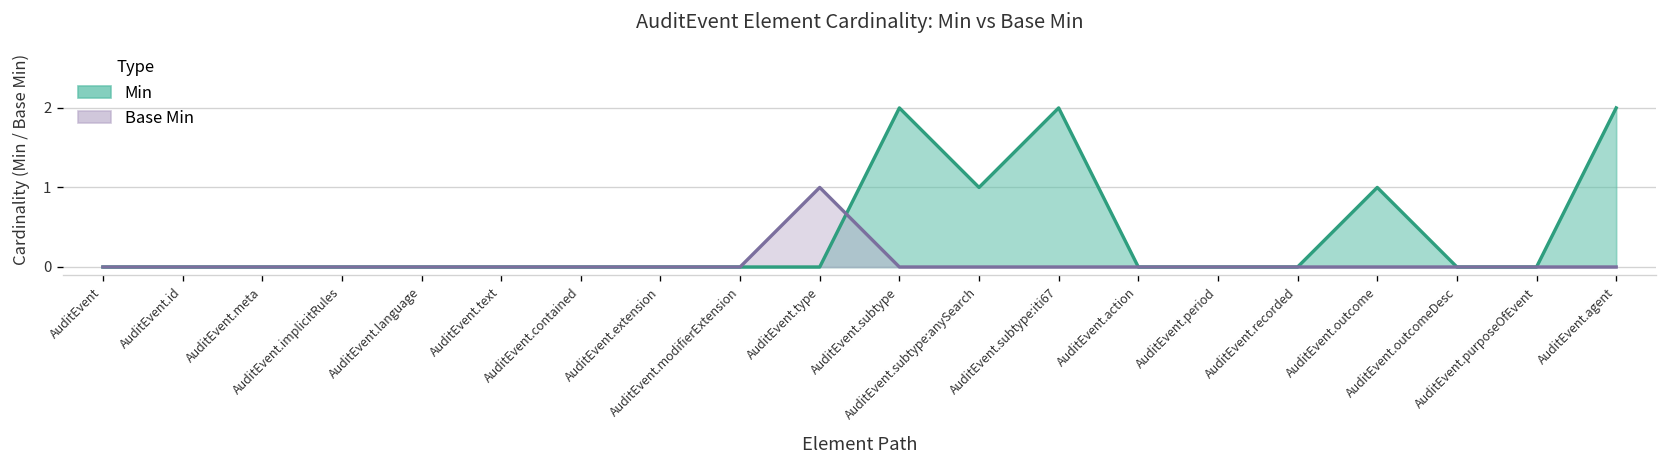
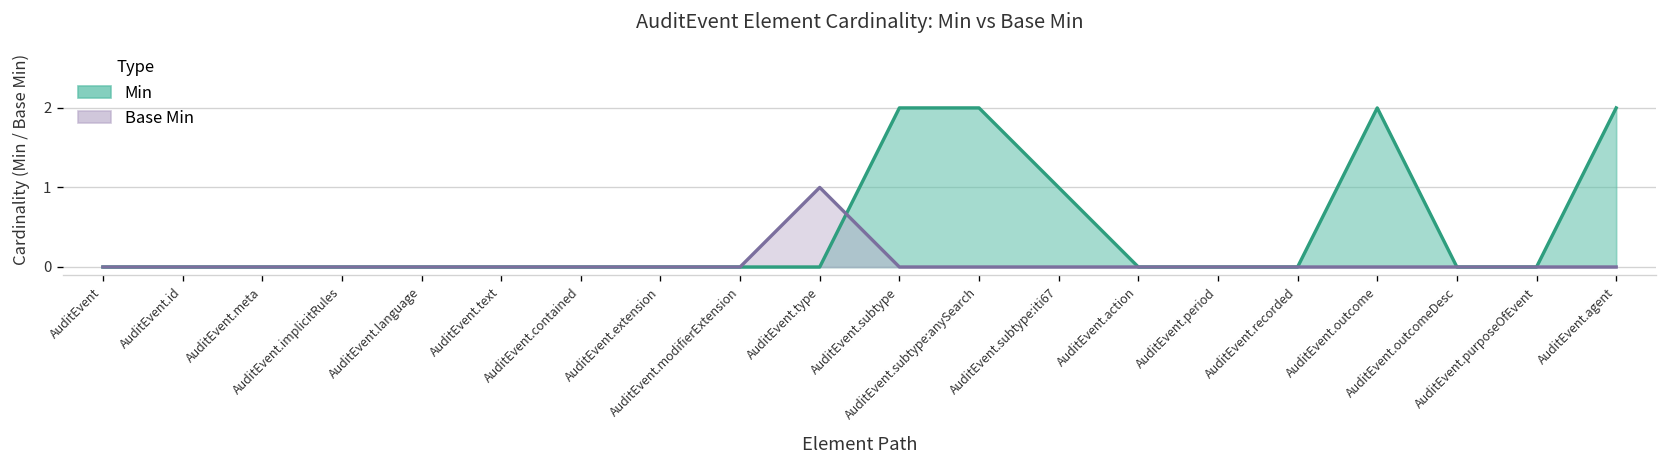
Min, AuditEvent.subtype:anySearch: 1 -> 2
Min, AuditEvent.subtype:iti67: 2 -> 1
Min, AuditEvent.outcome: 1 -> 2
